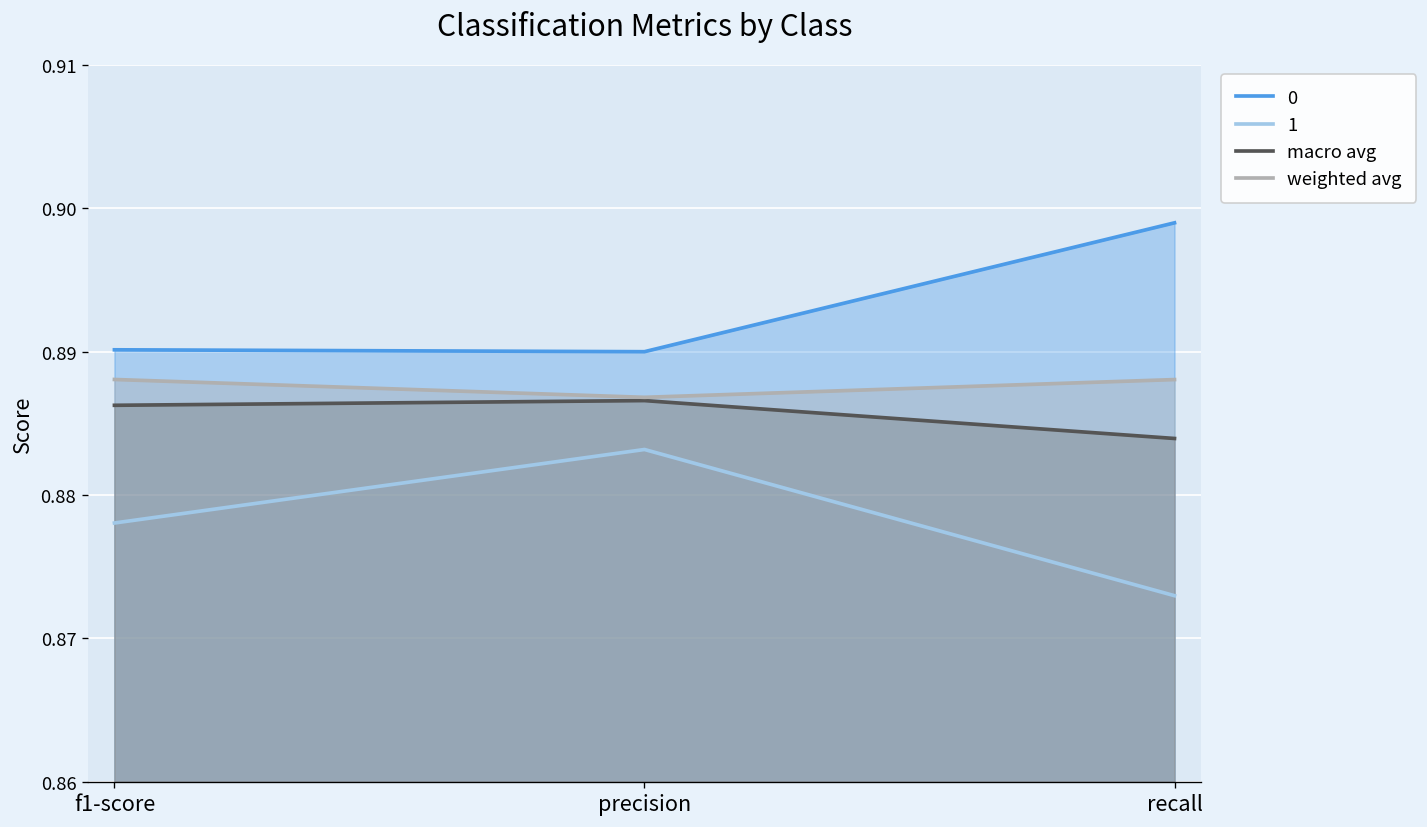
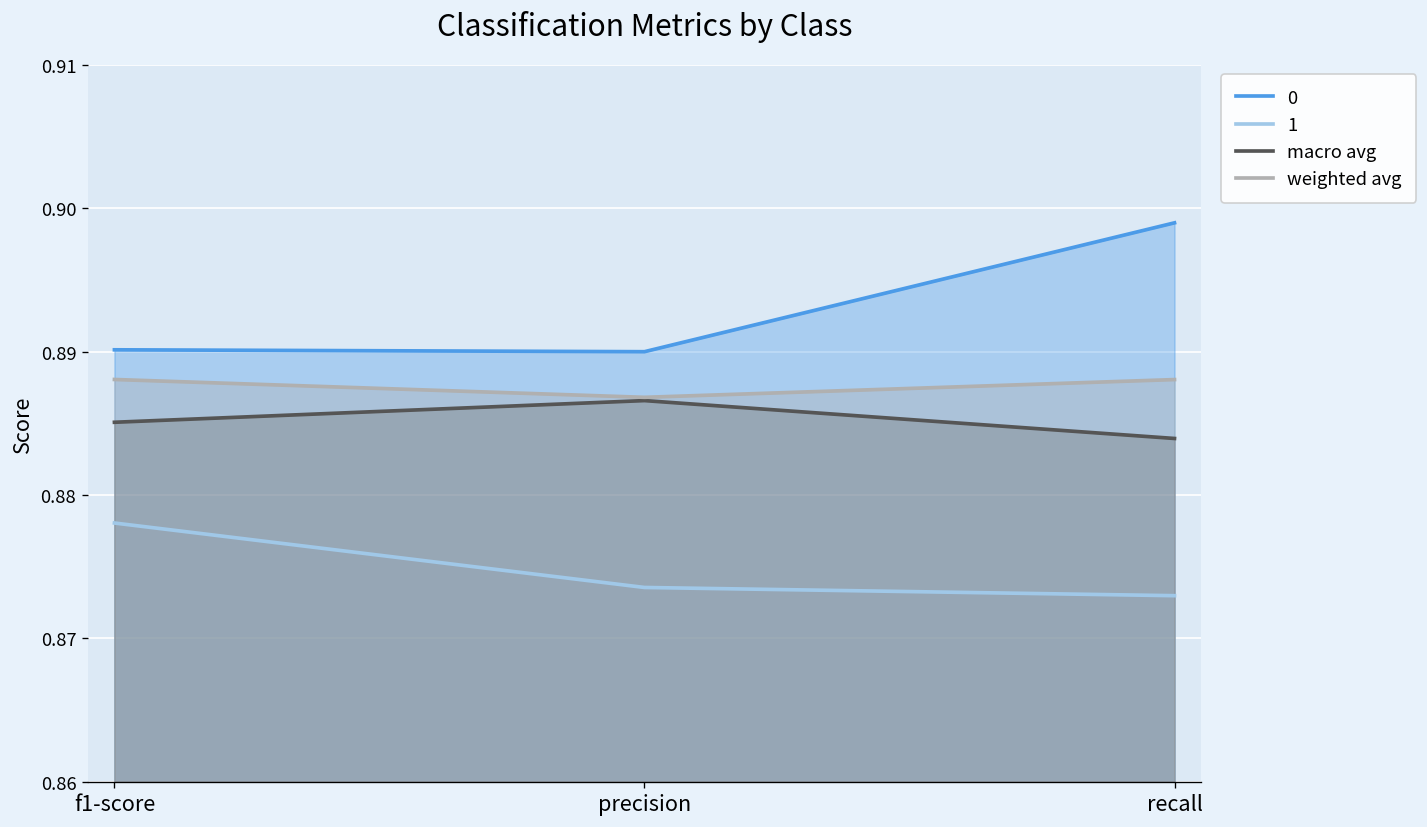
macro avg, f1-score: 0.8863 -> 0.8851
1, precision: 0.8832 -> 0.8736
